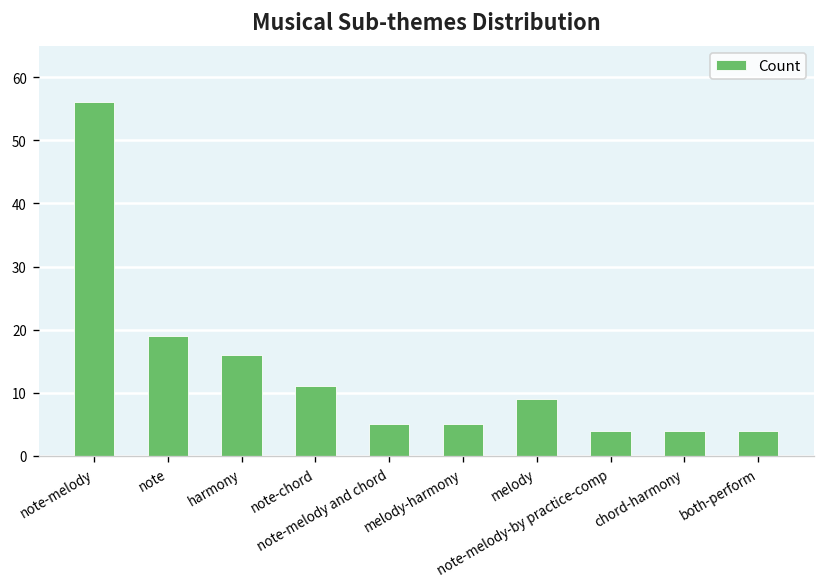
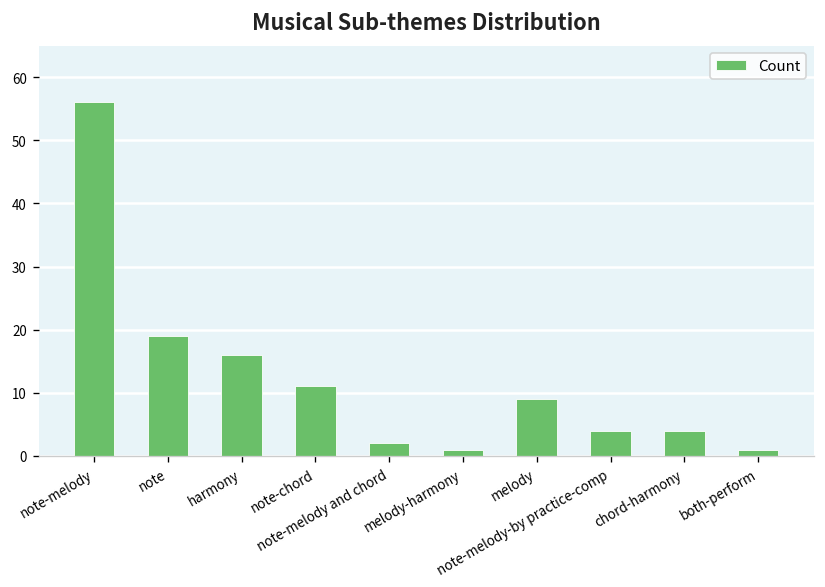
note-melody and chord: 5 -> 2
melody-harmony: 5 -> 1
both-perform: 4 -> 1
